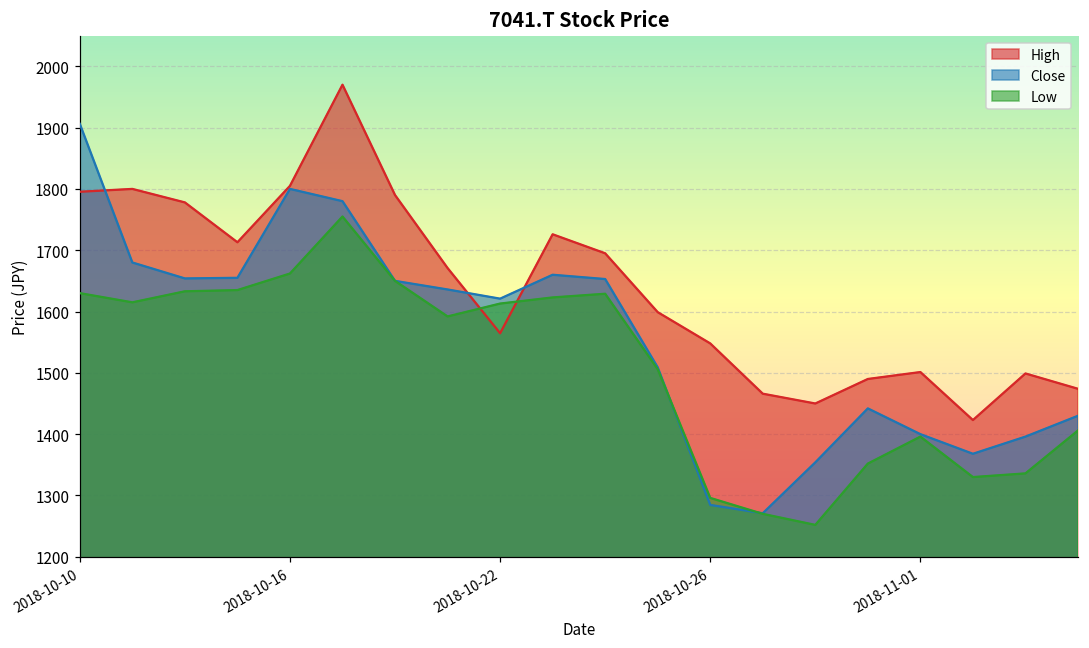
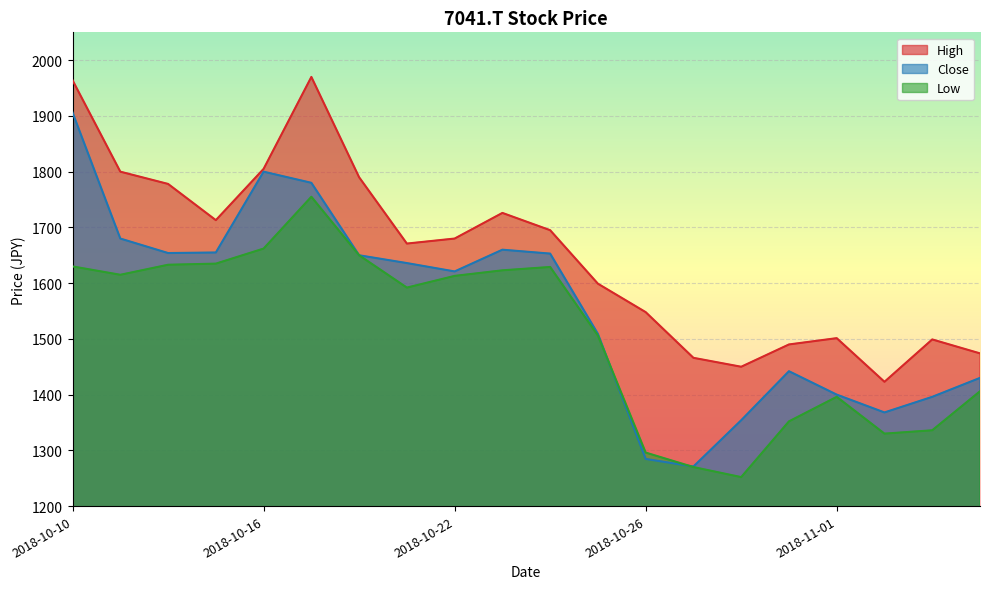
High, 2018-10-10: 1800 -> 1960
High, 2018-10-22: 1560 -> 1680
